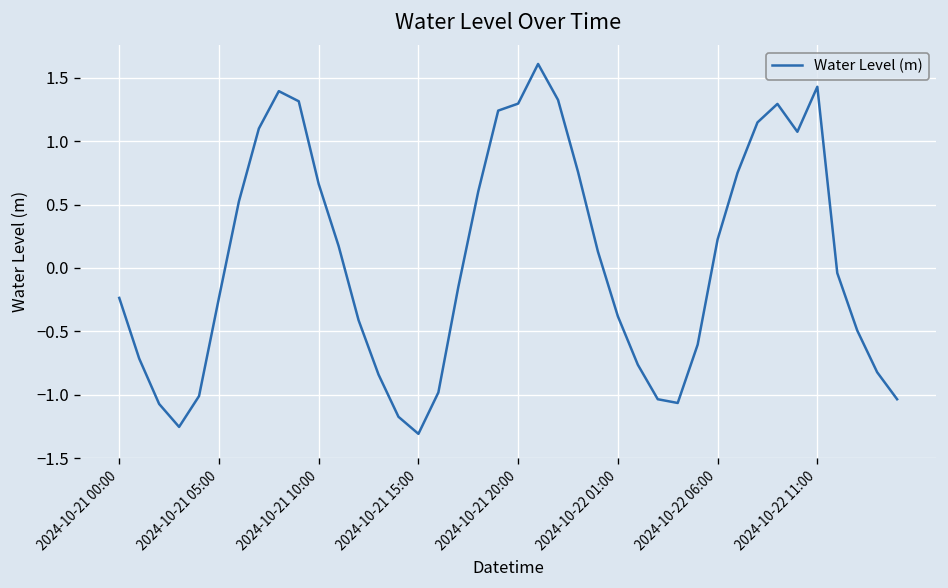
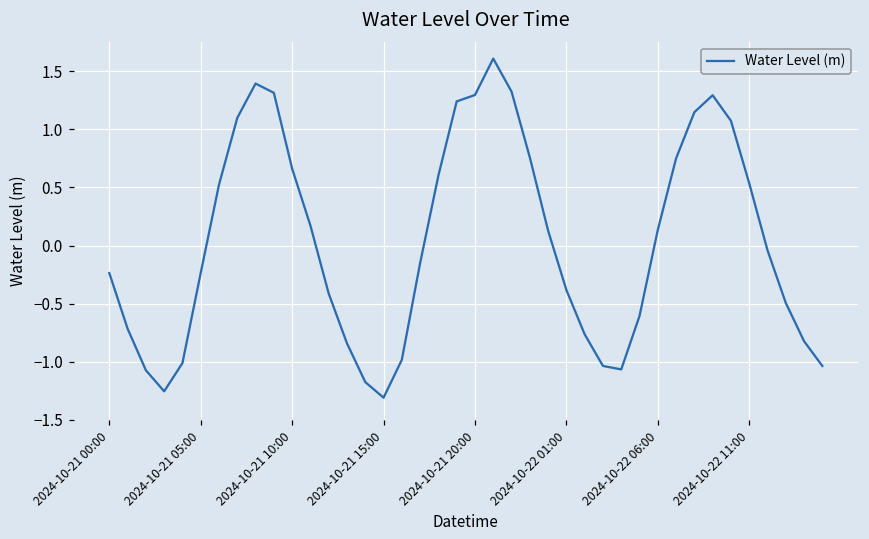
2024-10-22 06:00: 0.22 -> 0.13
2024-10-22 11:00: 1.43 -> 0.54
